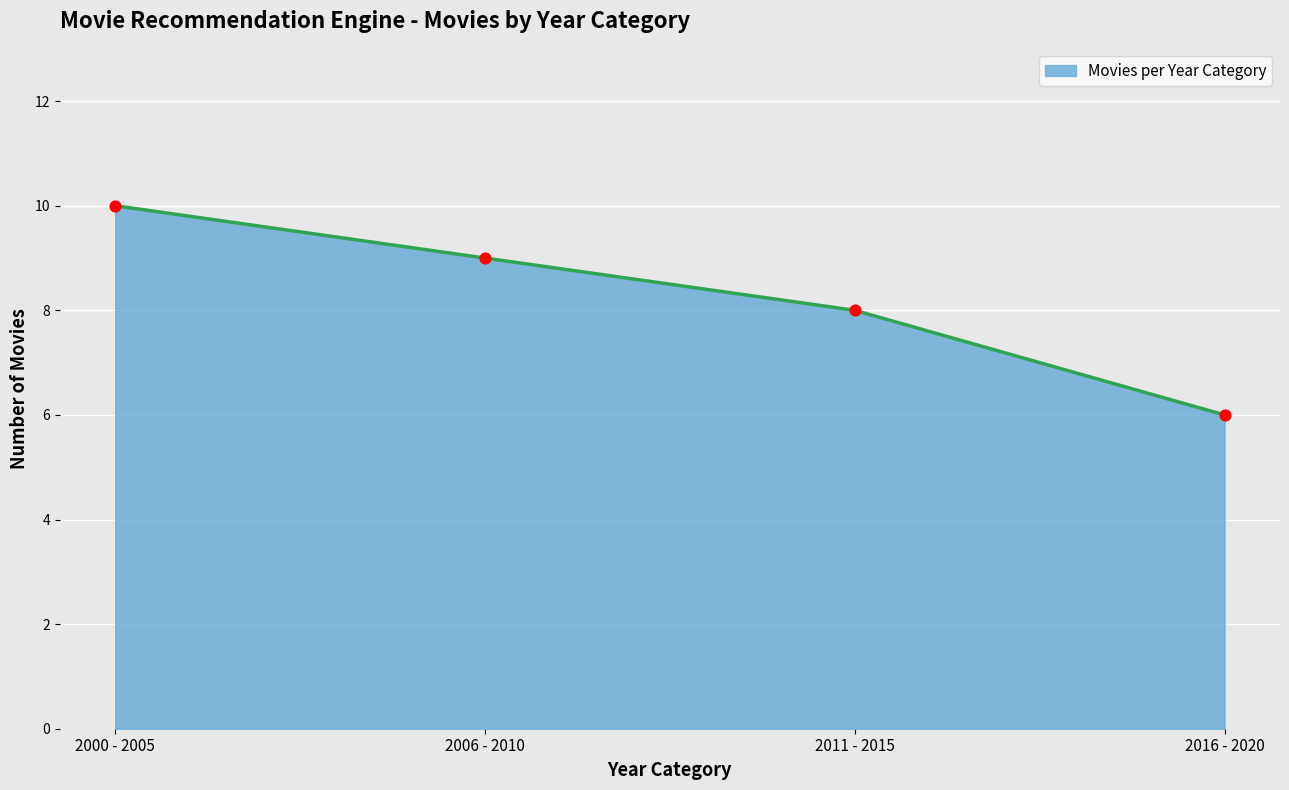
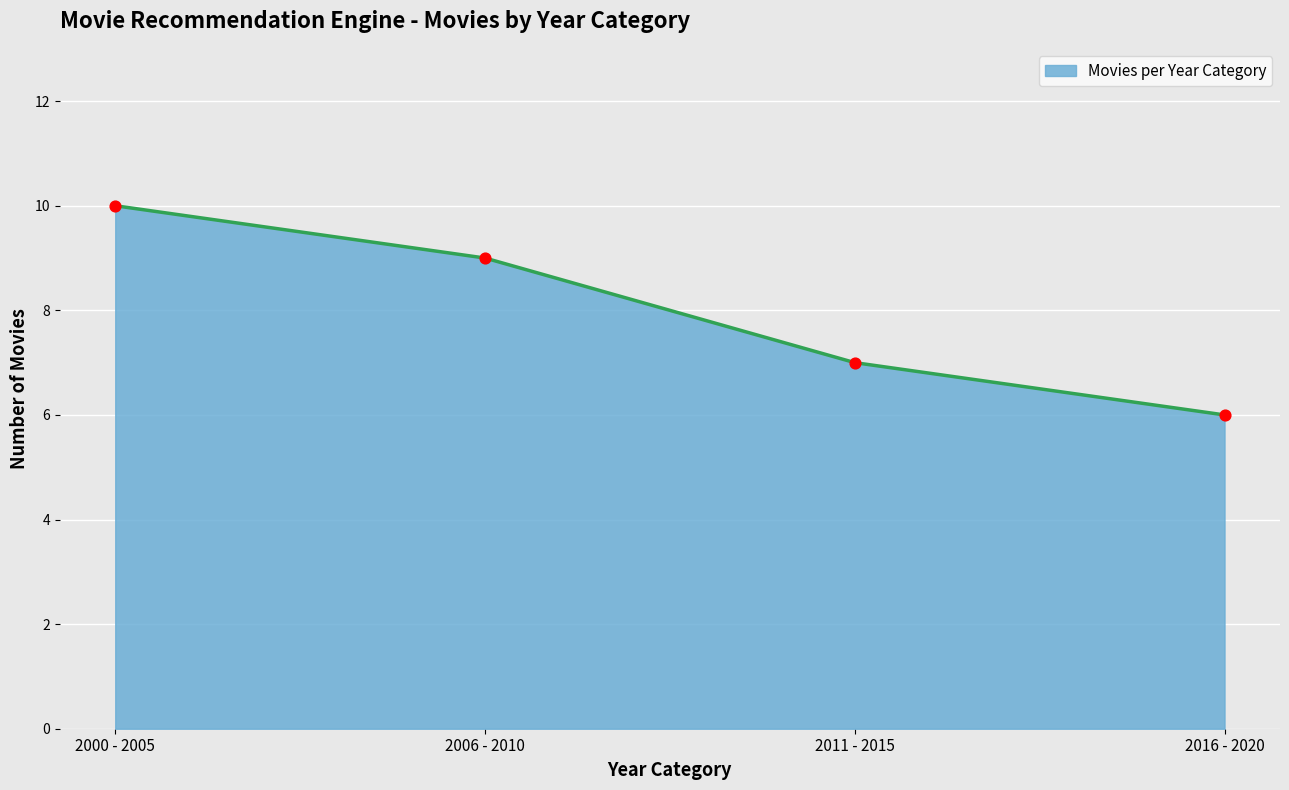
2011 - 2015: 8 -> 7
